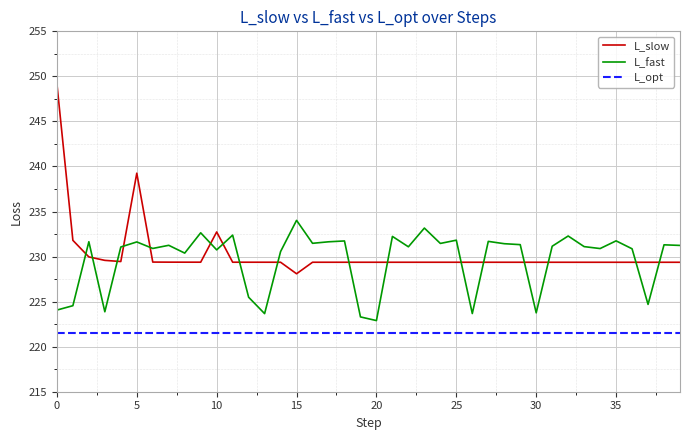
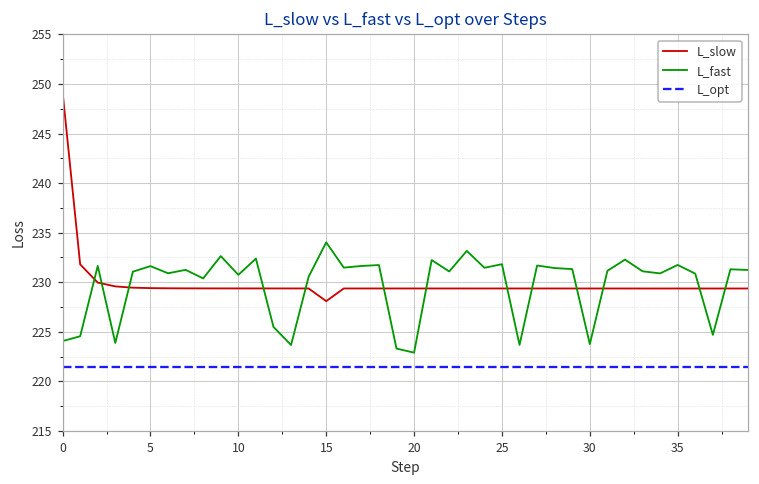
L_slow, 5: 239 -> 229
L_slow, 10: 233 -> 229
